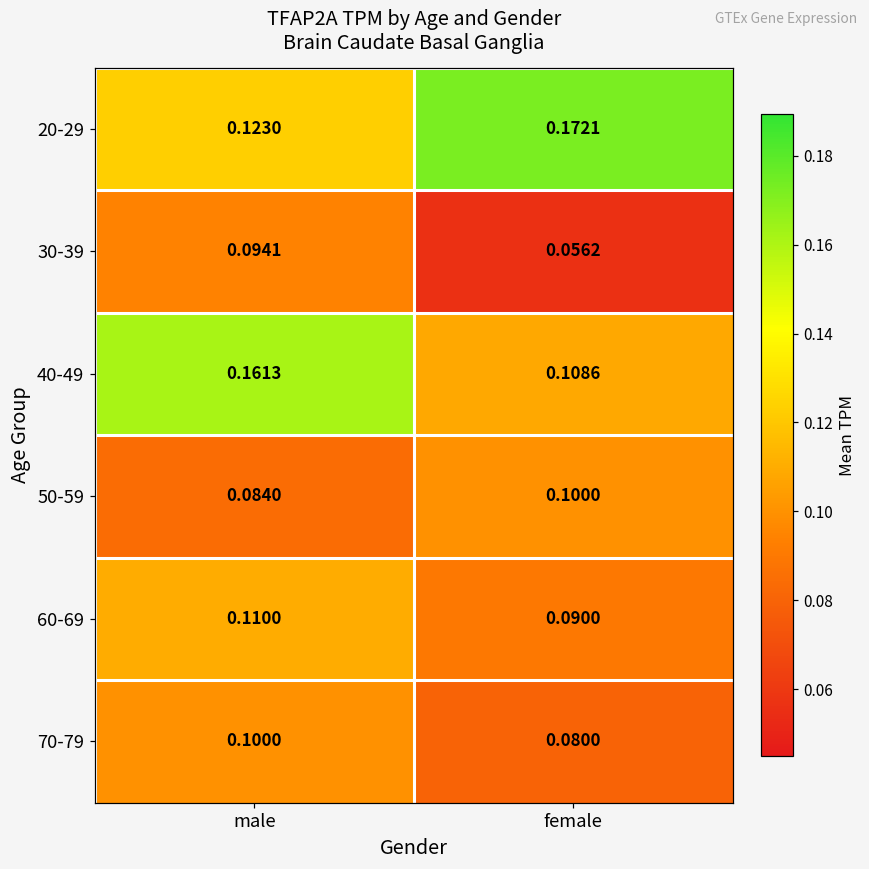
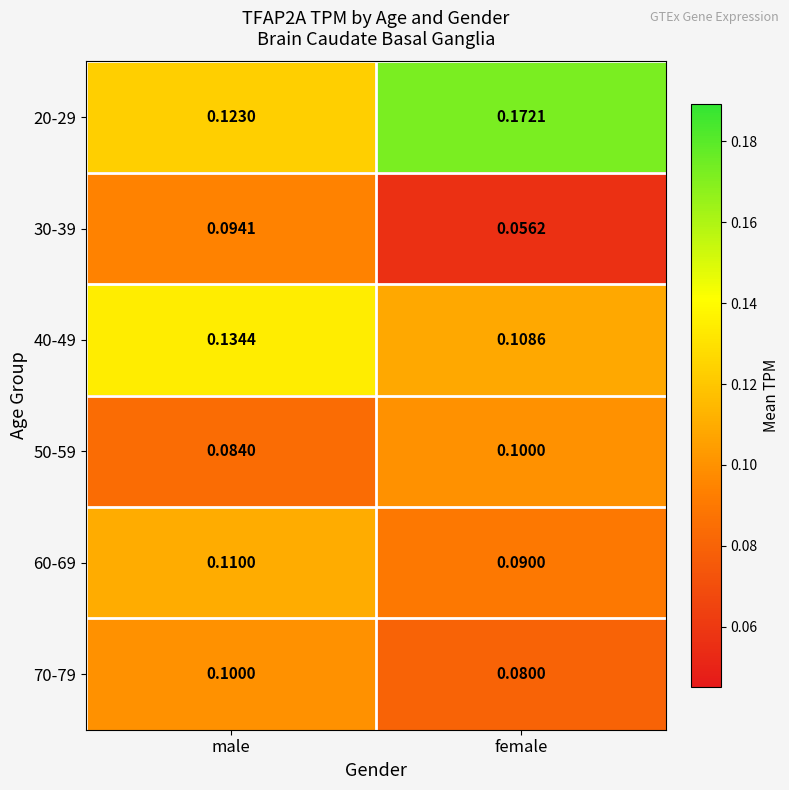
40-49, male: 0.1613 -> 0.1344
